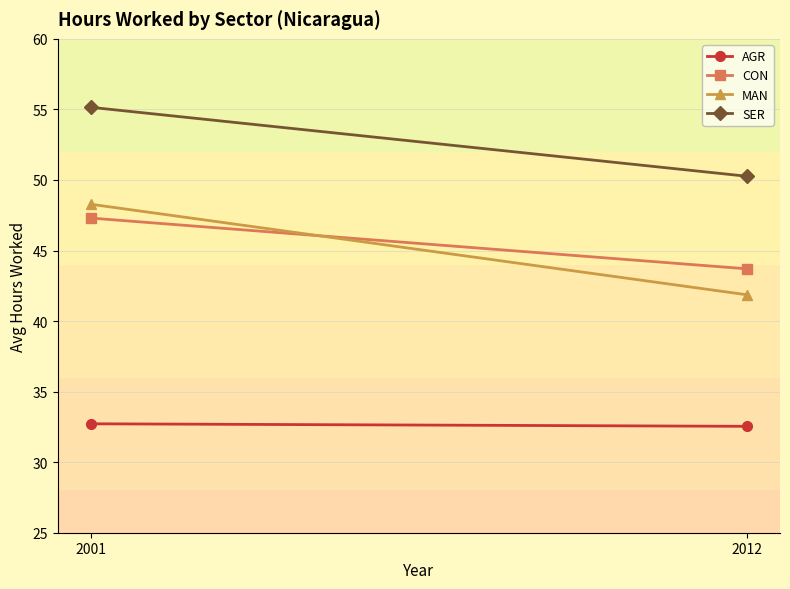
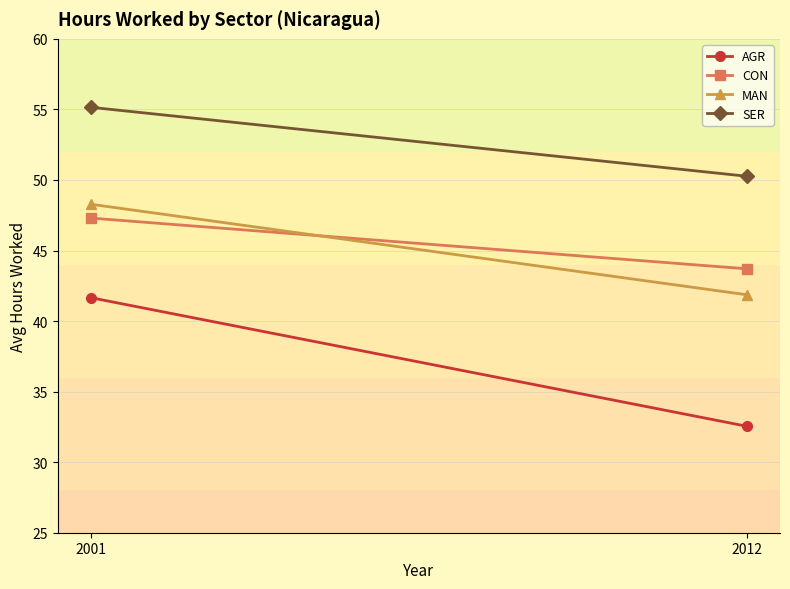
AGR, 2001: 32.7 -> 41.7
